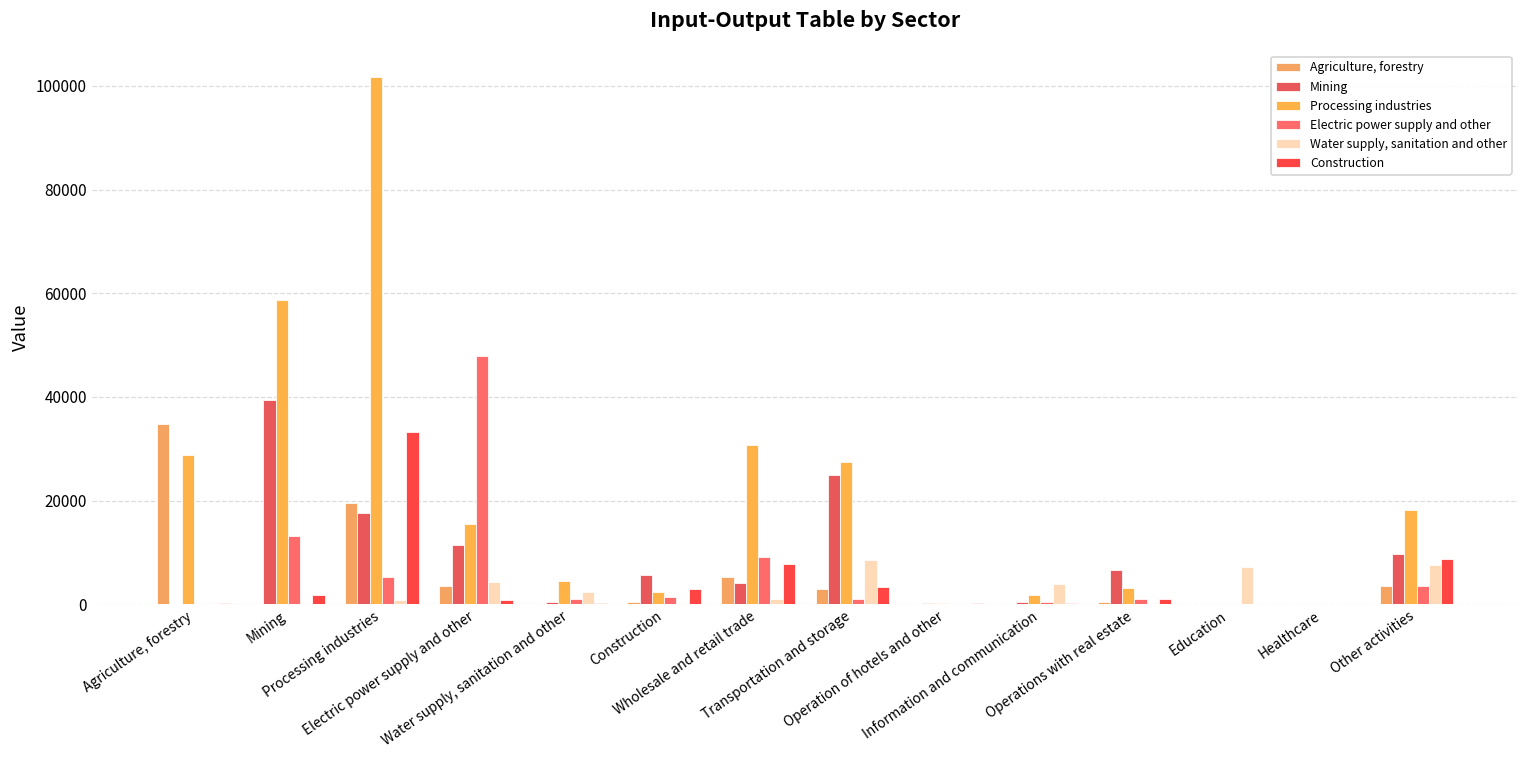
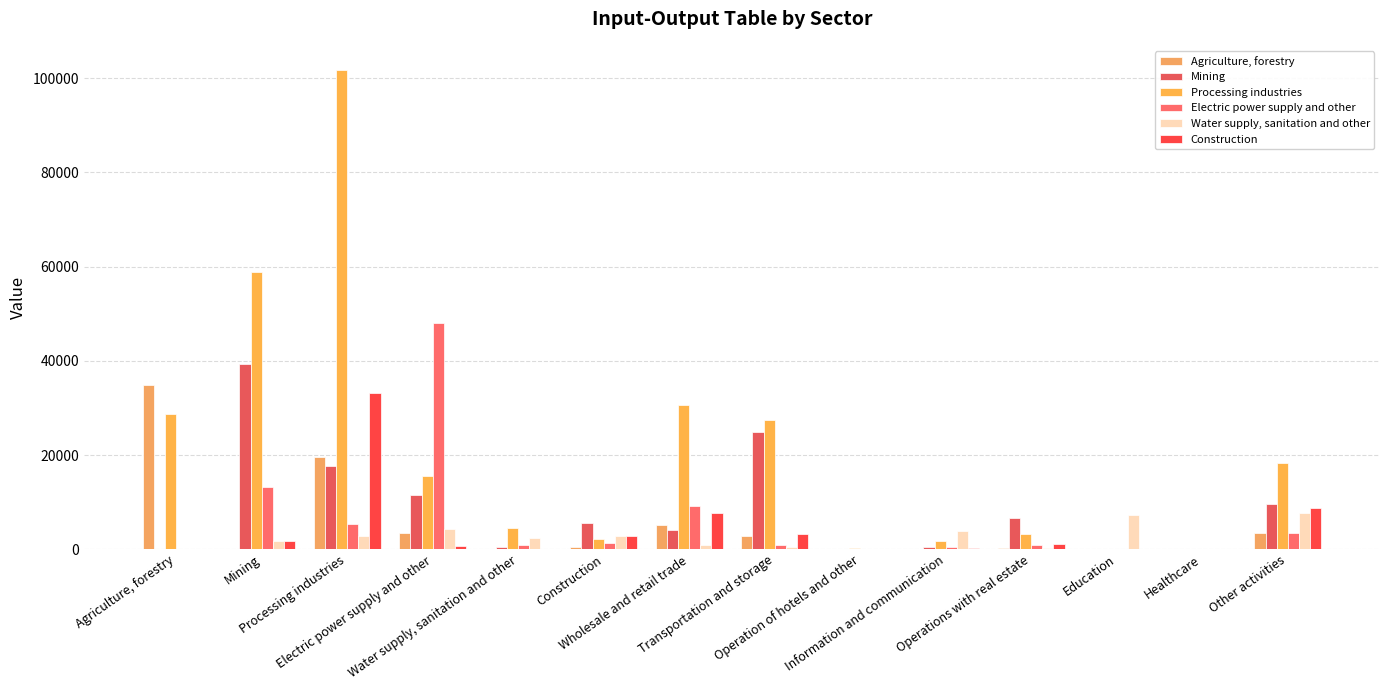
Water supply, sanitation and other, Mining: 0 -> 2000
Water supply, sanitation and other, Processing industries: 1000 -> 3000
Water supply, sanitation and other, Construction: 0 -> 3000
Water supply, sanitation and other, Transportation and storage: 9000 -> 1000
